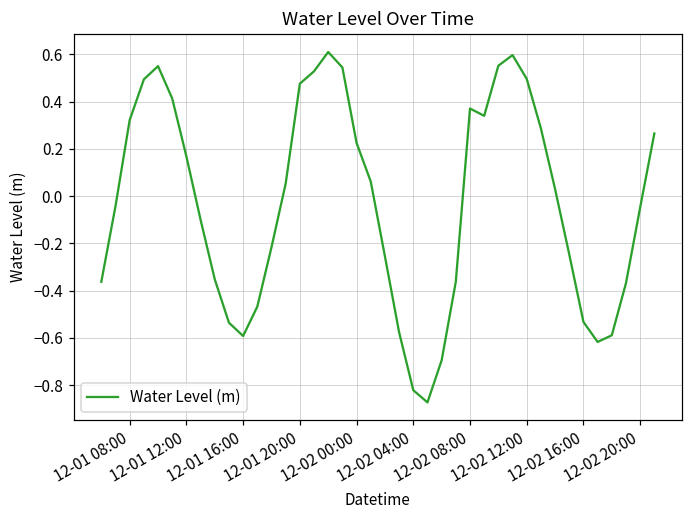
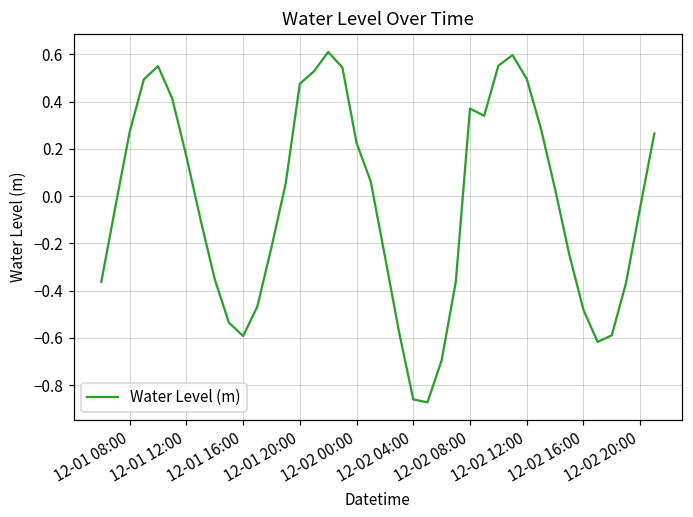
12-01 08:00: 0.32 -> 0.27
12-02 04:00: -0.82 -> -0.86
12-02 16:00: -0.53 -> -0.48
